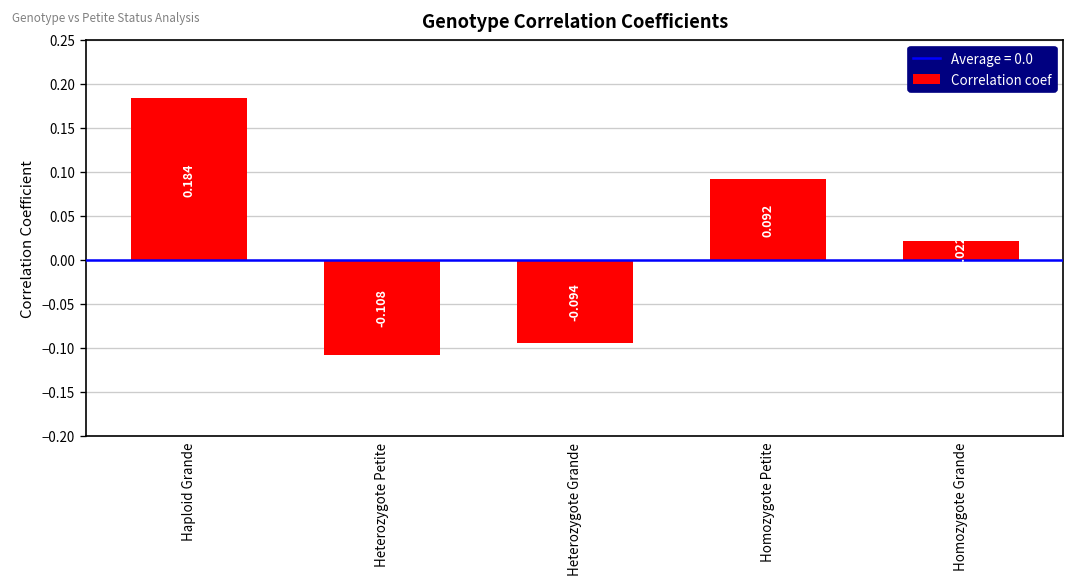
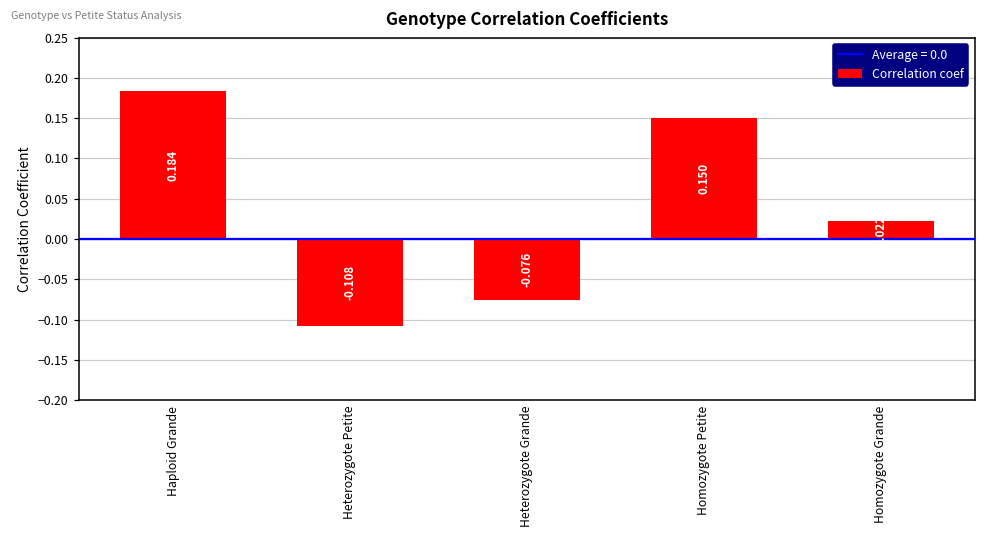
Heterozygote Grande: -0.094 -> -0.076
Homozygote Petite: 0.092 -> 0.150
